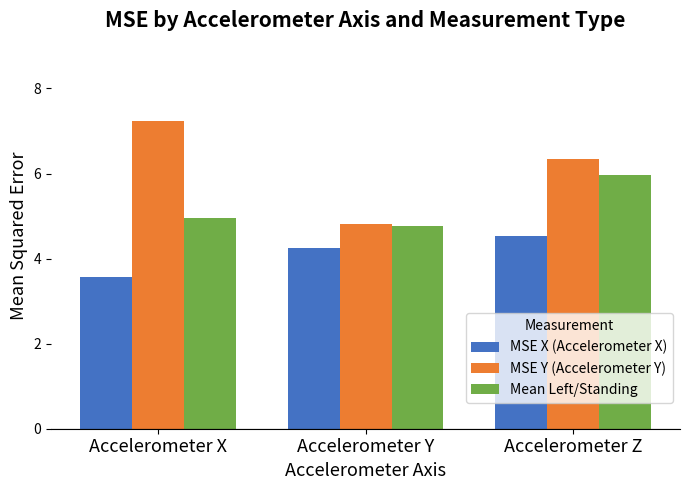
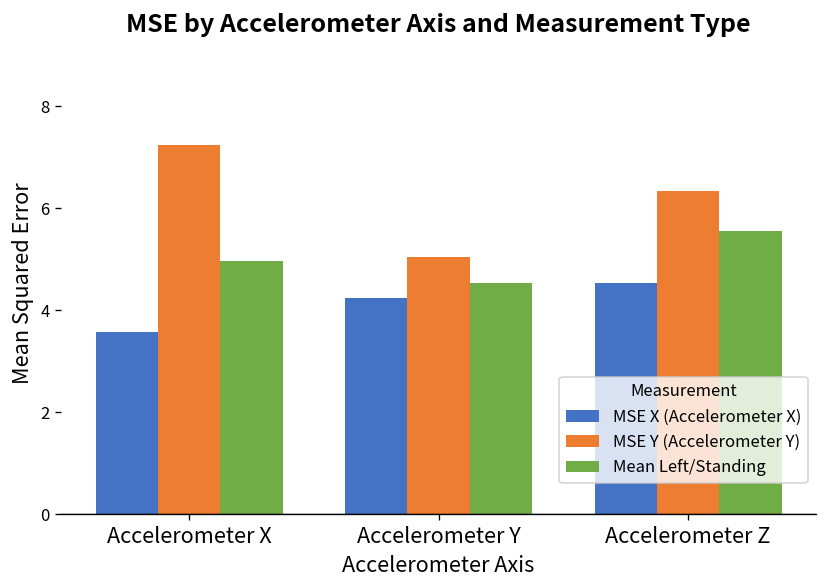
MSE Y (Accelerometer Y), Accelerometer Y: 4.8 -> 5.0
Mean Left/Standing, Accelerometer Y: 4.8 -> 4.5
Mean Left/Standing, Accelerometer Z: 6.0 -> 5.6
